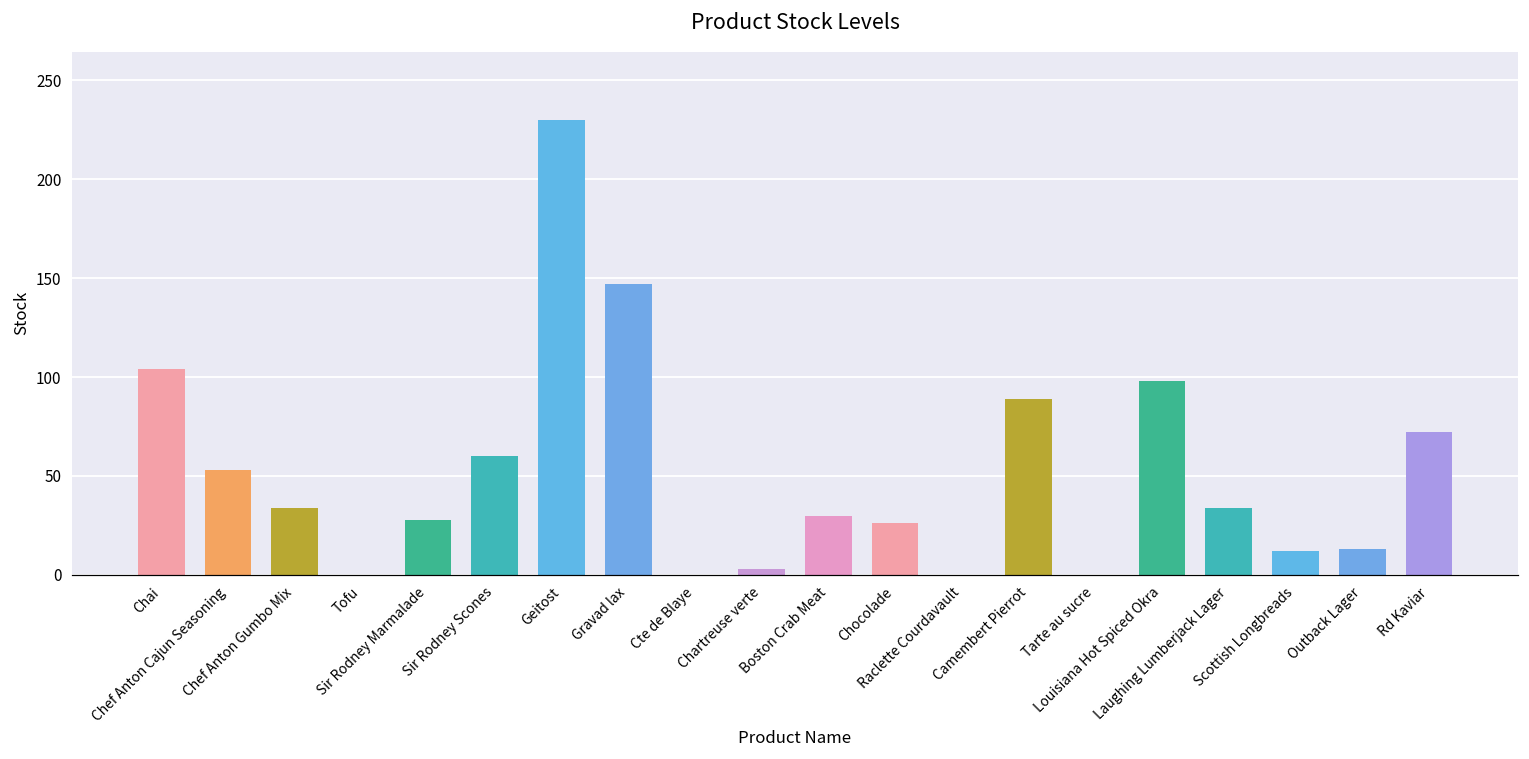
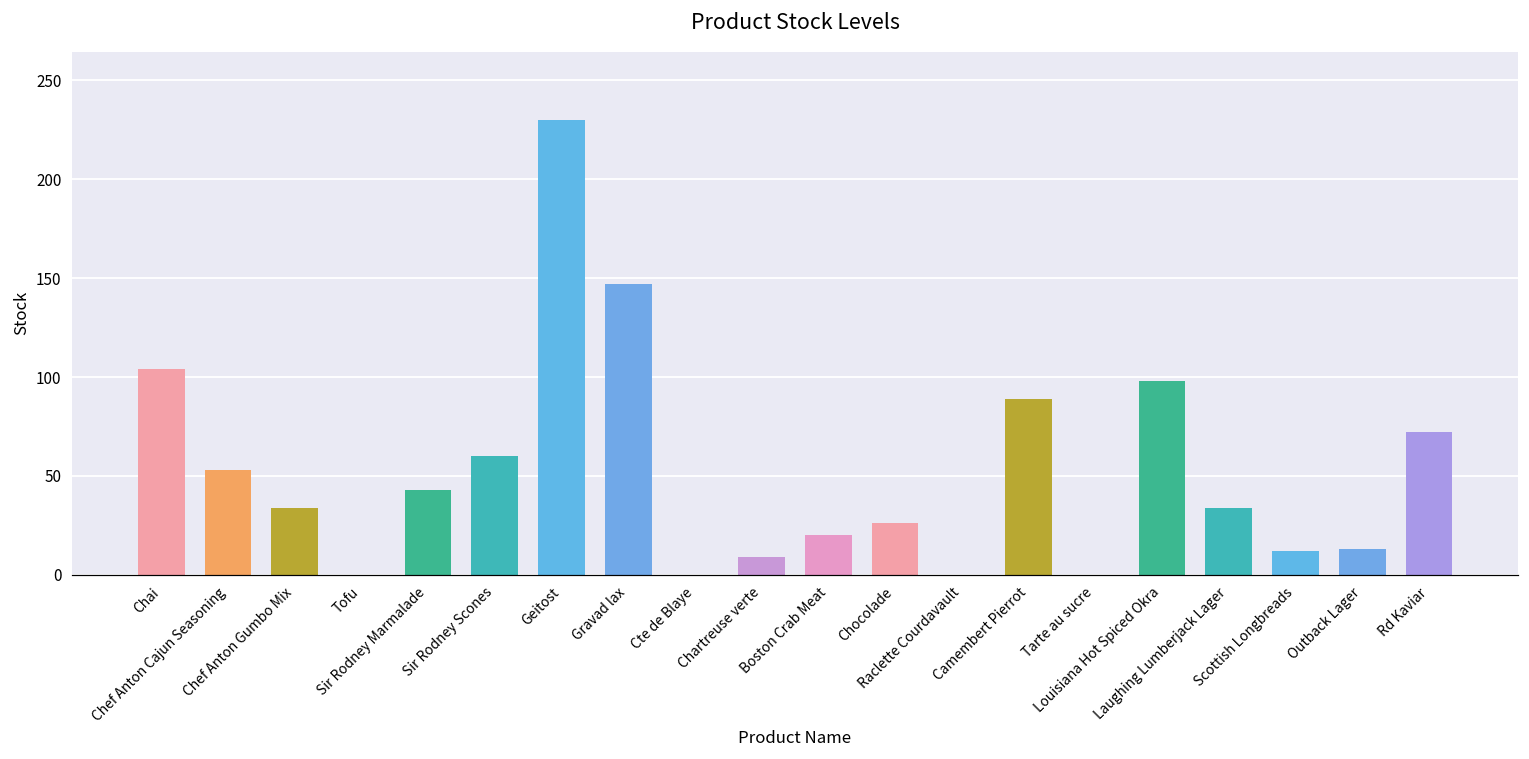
Sir Rodney Marmalade: 28 -> 43
Chartreuse verte: 3 -> 9
Boston Crab Meat: 30 -> 20
